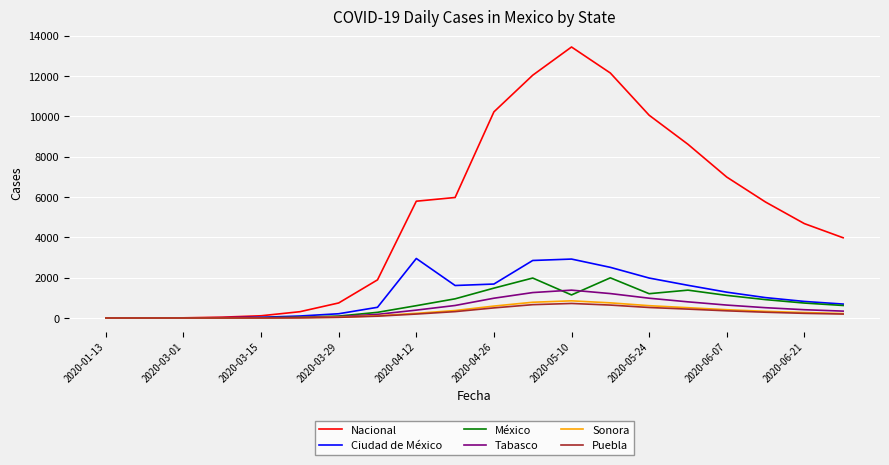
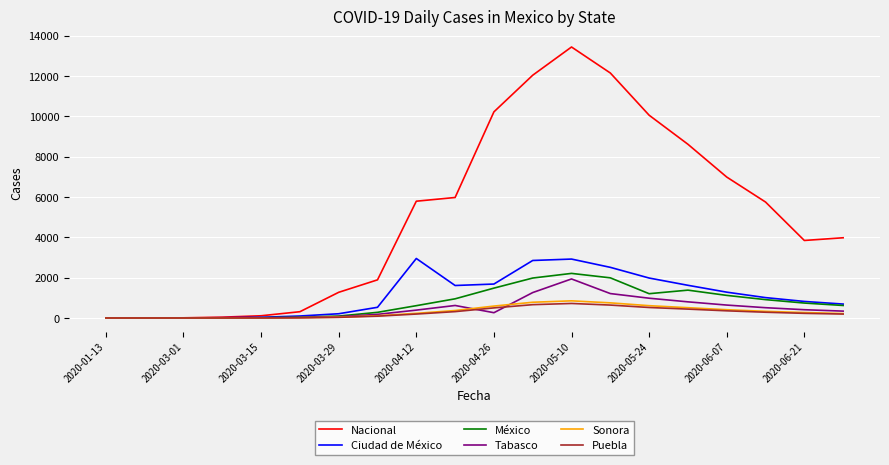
Nacional, 2020-03-29: 700 -> 1300
Tabasco, 2020-04-26: 1000 -> 300
México, 2020-05-10: 1100 -> 2200
Tabasco, 2020-05-10: 1400 -> 1900
Nacional, 2020-06-21: 4700 -> 3800
